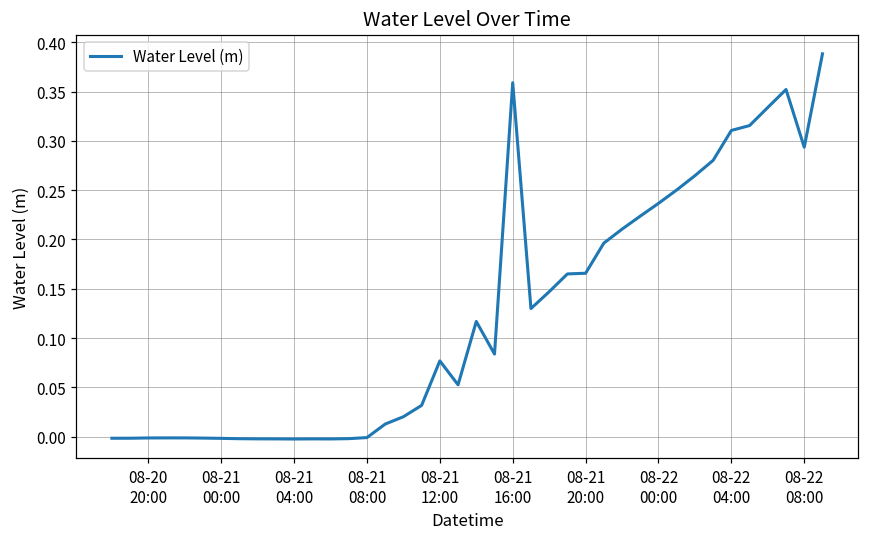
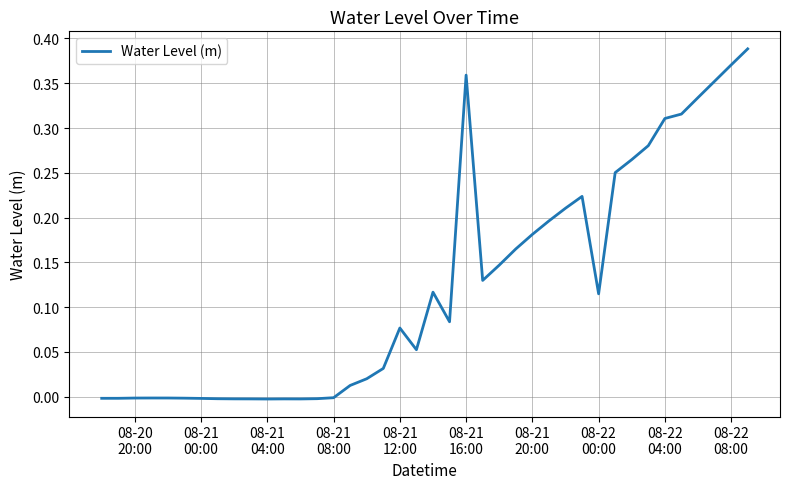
08-21 20:00: 0.17 -> 0.18
08-22 00:00: 0.24 -> 0.11
08-22 08:00: 0.29 -> 0.37
